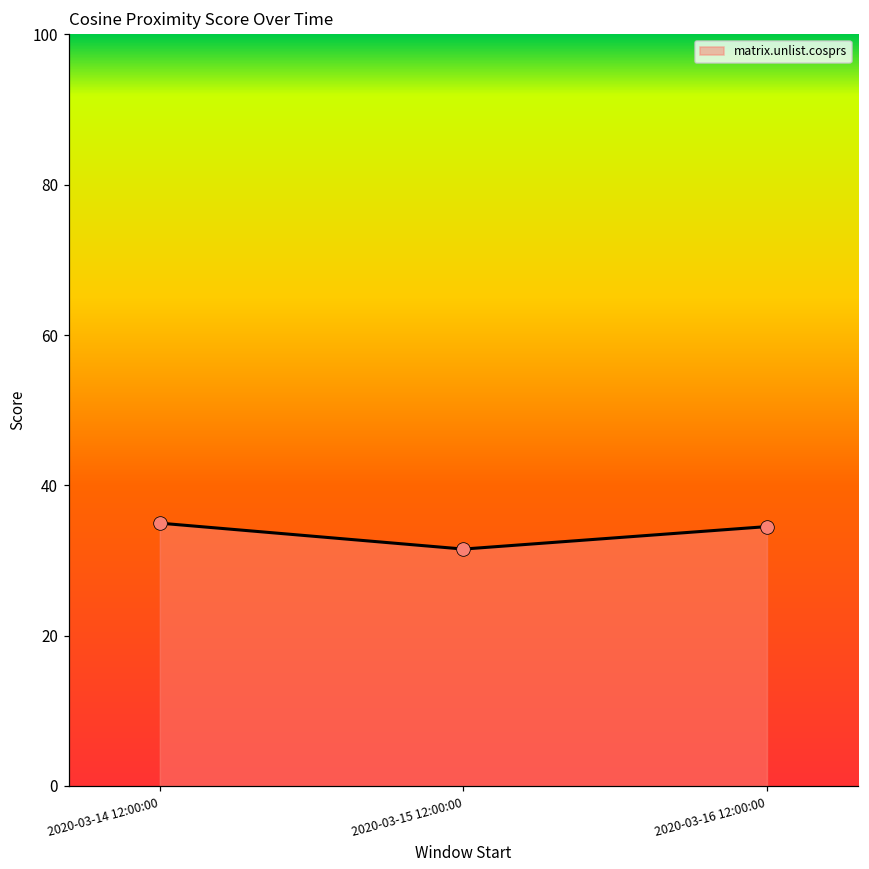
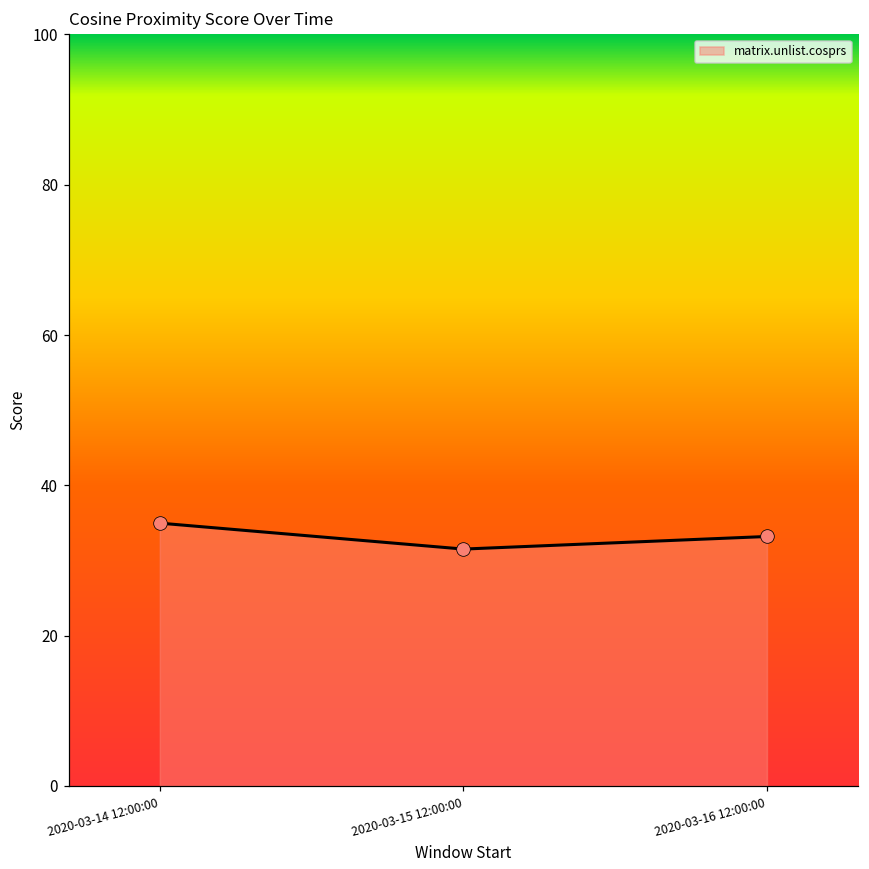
2020-03-16 12:00:00: 35 -> 33
